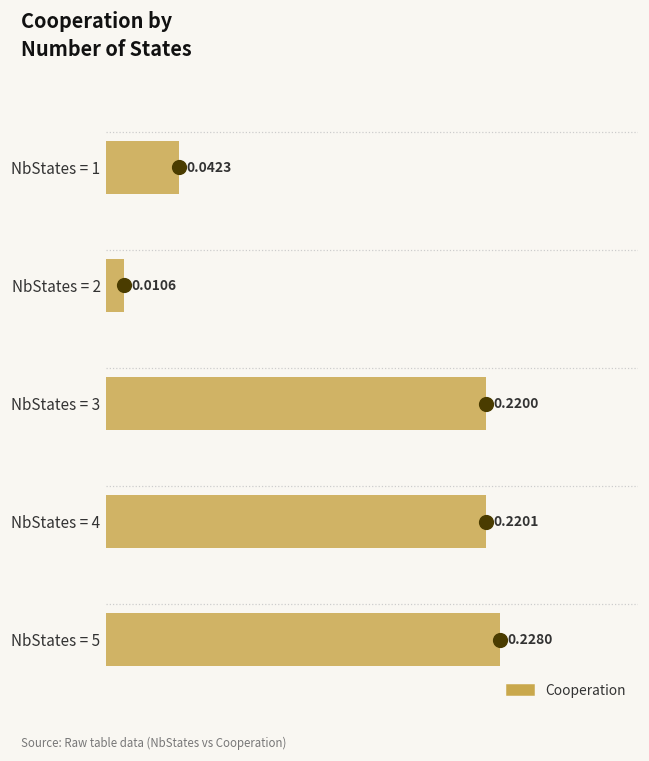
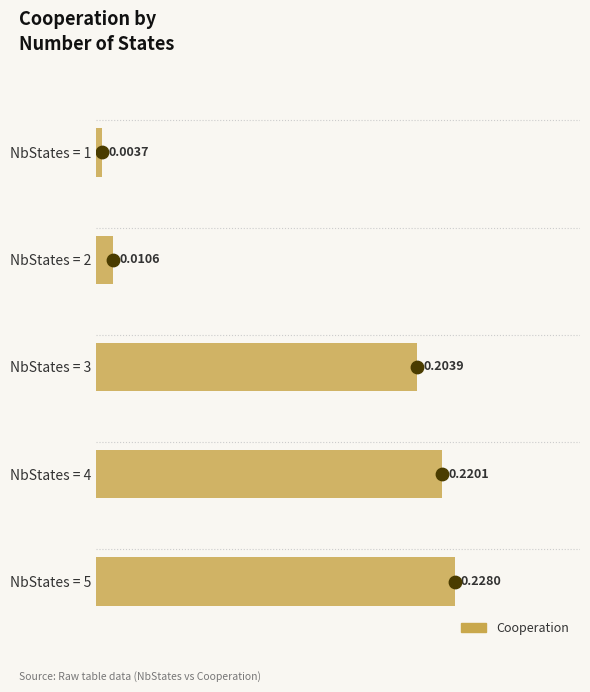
NbStates = 1: 0.0423 -> 0.0037
NbStates = 3: 0.2200 -> 0.2039
